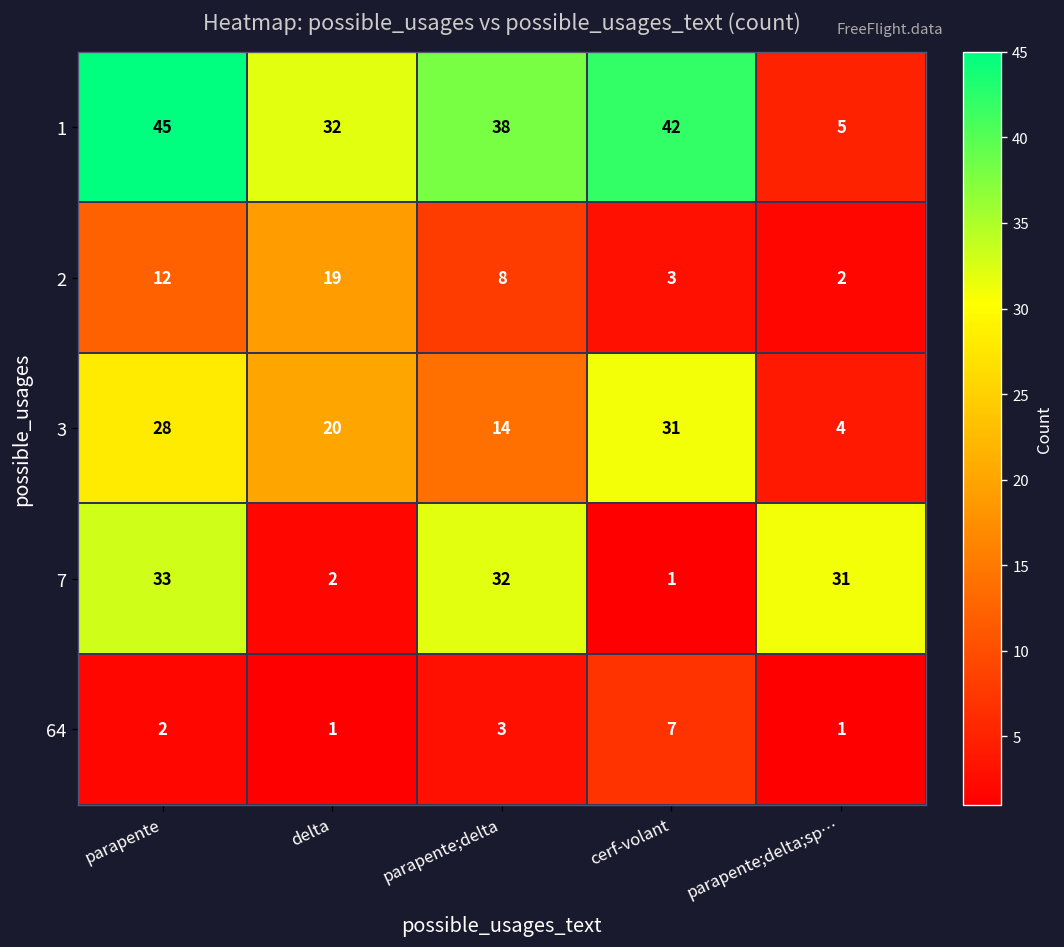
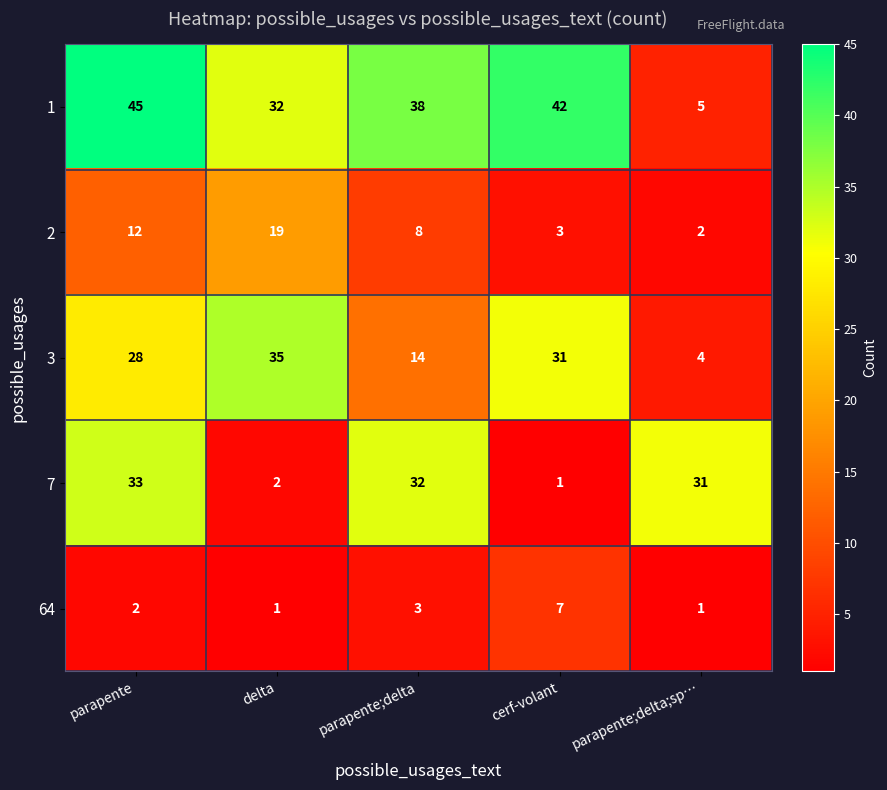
3, delta: 20 -> 35
